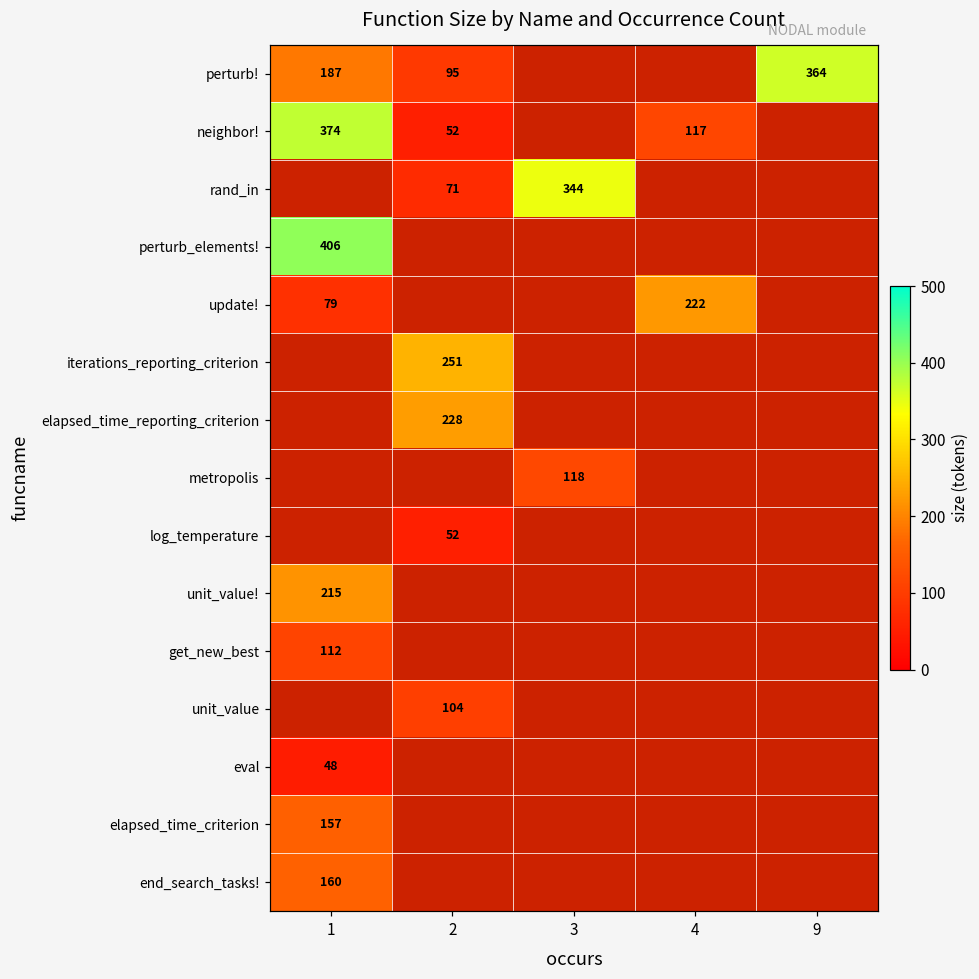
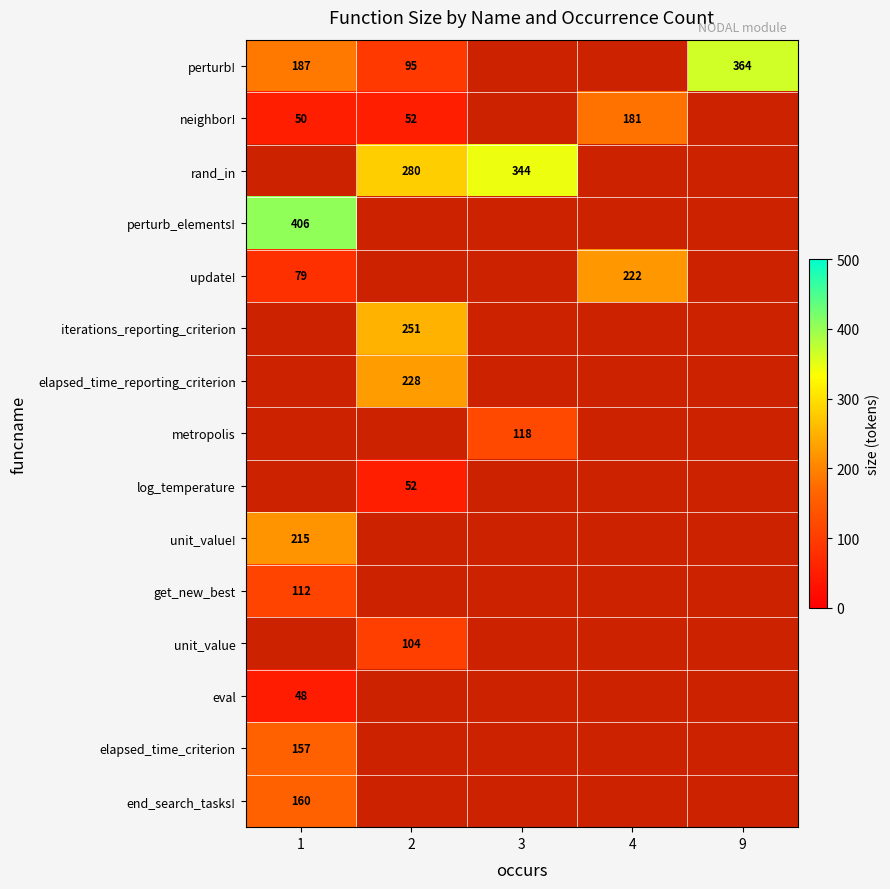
neighbor!, 1: 374 -> 50
neighbor!, 4: 117 -> 181
rand_in, 2: 71 -> 280
